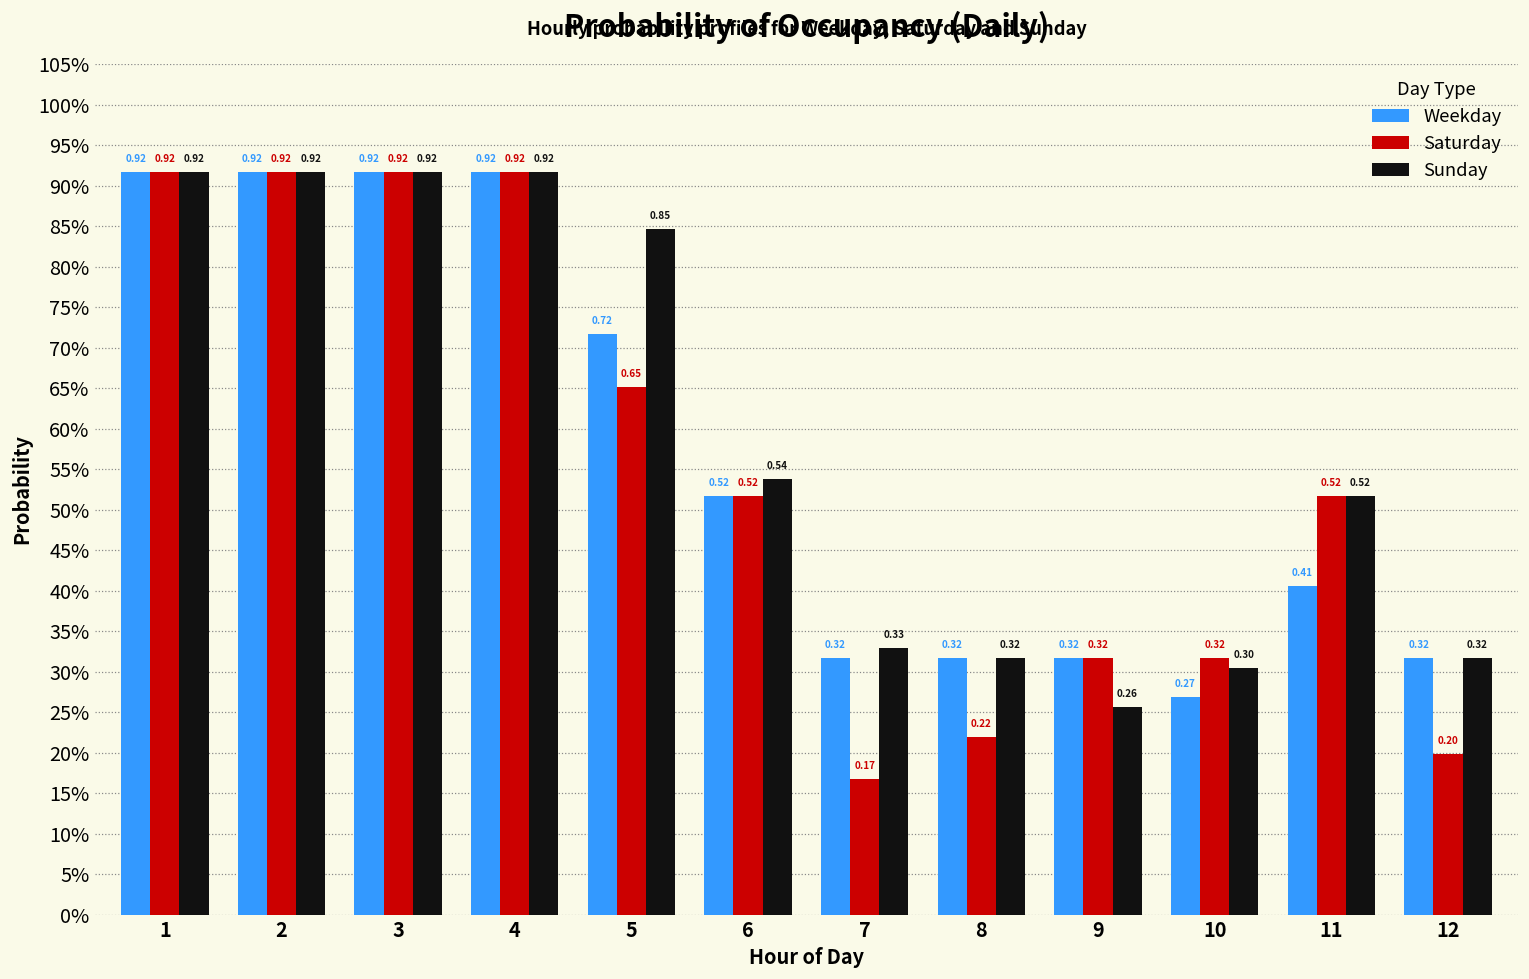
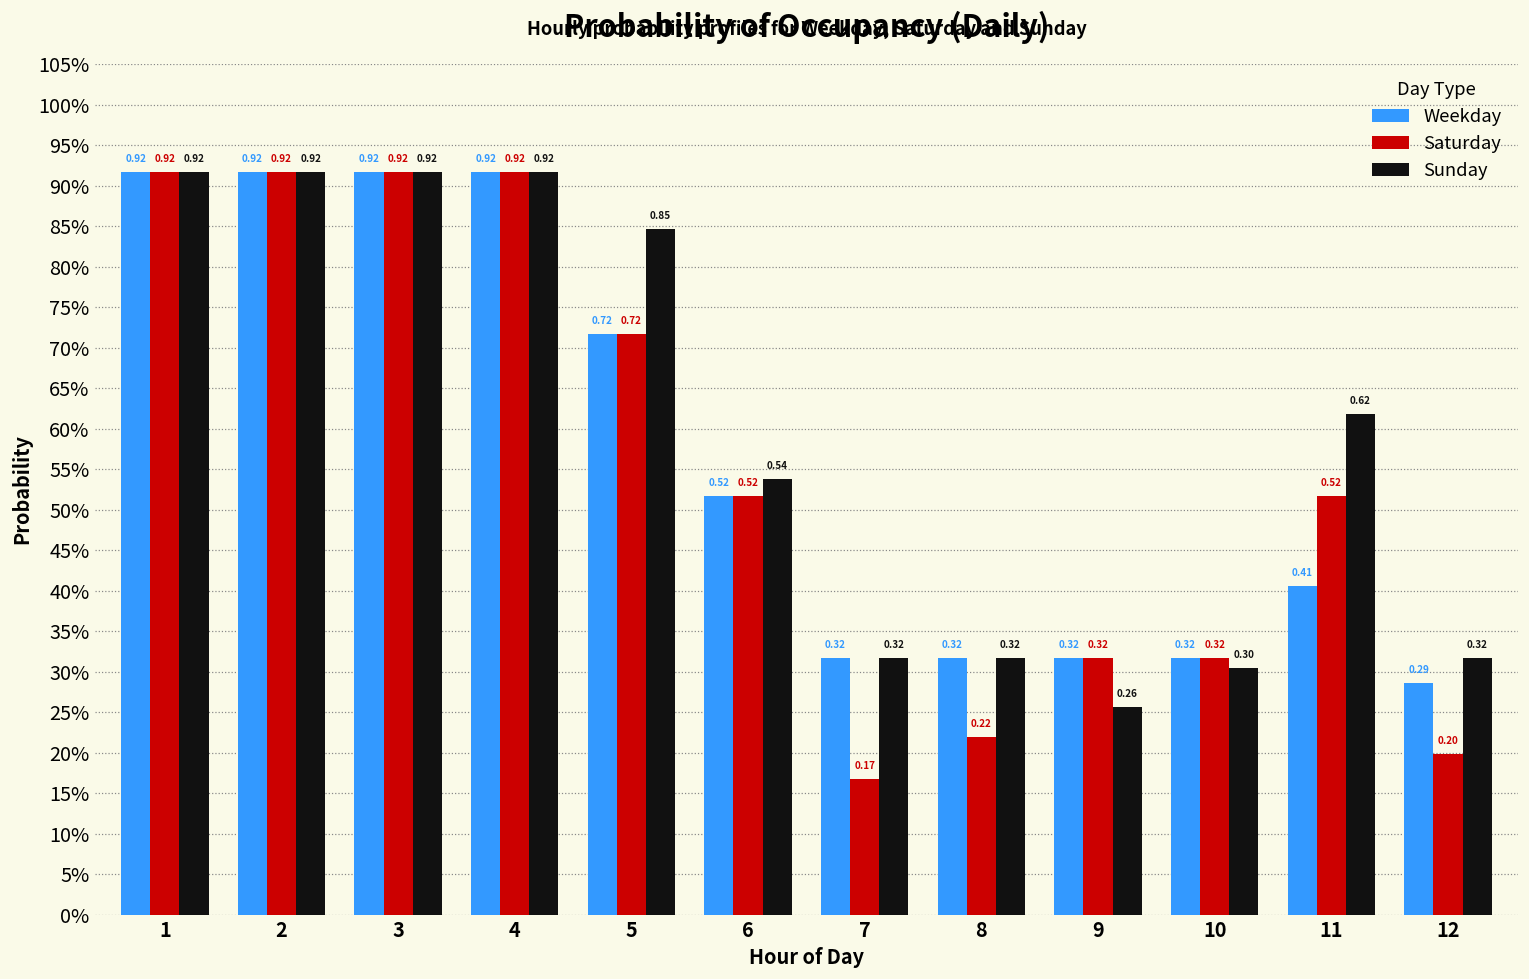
Saturday, 5: 0.65 -> 0.72
Sunday, 7: 0.33 -> 0.32
Weekday, 10: 0.27 -> 0.32
Sunday, 11: 0.52 -> 0.62
Weekday, 12: 0.32 -> 0.29
